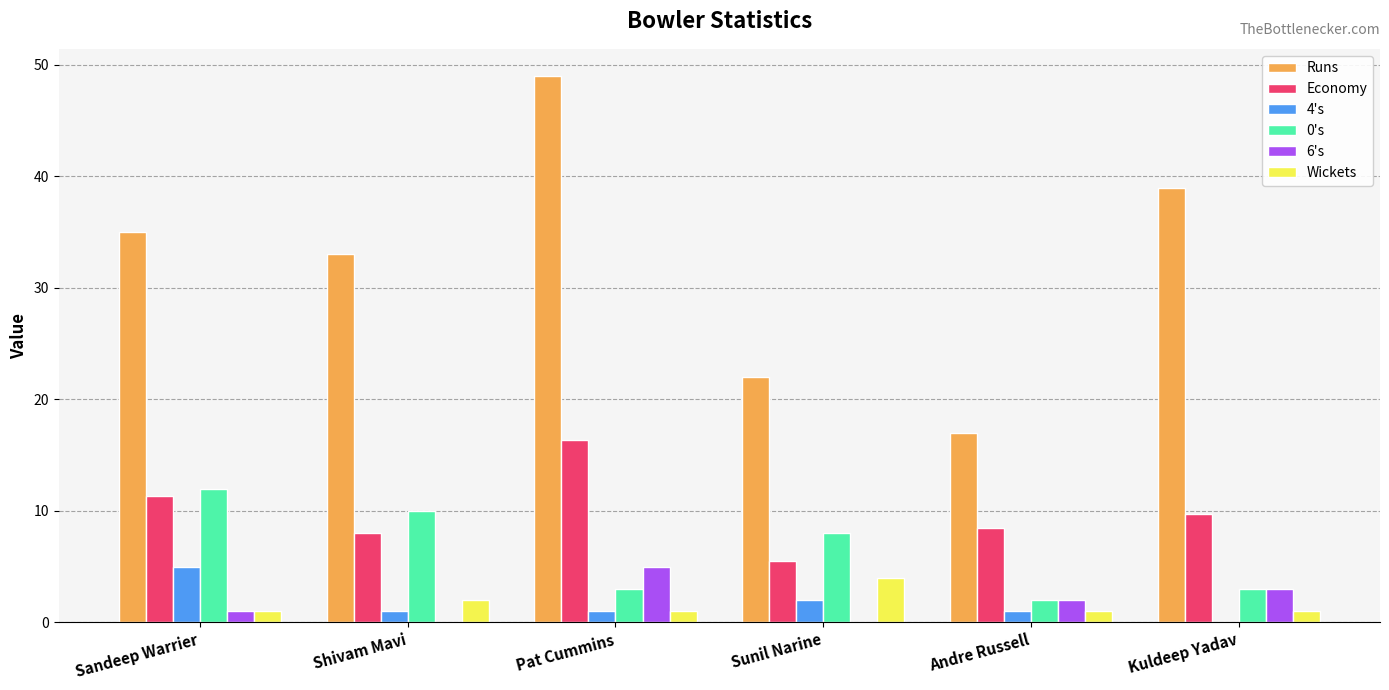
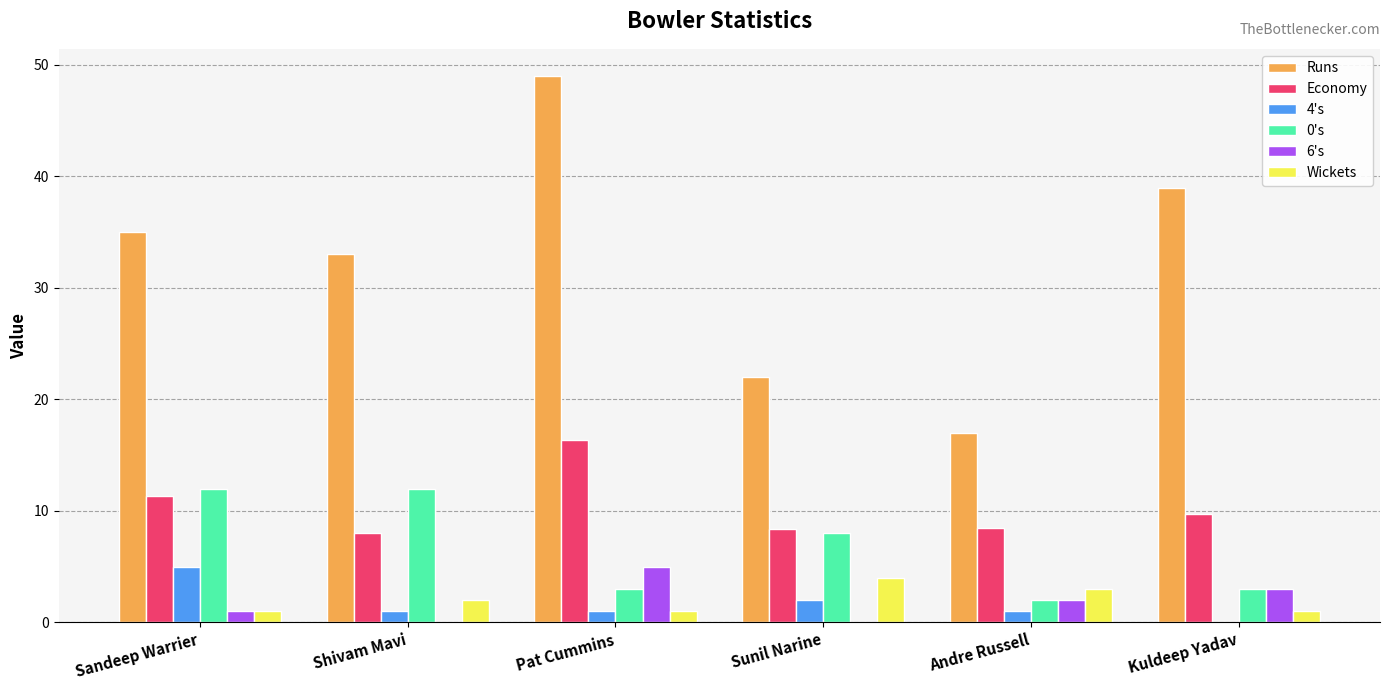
0's, Shivam Mavi: 10 -> 12
Economy, Sunil Narine: 5.5 -> 8.4
Wickets, Andre Russell: 1 -> 3
